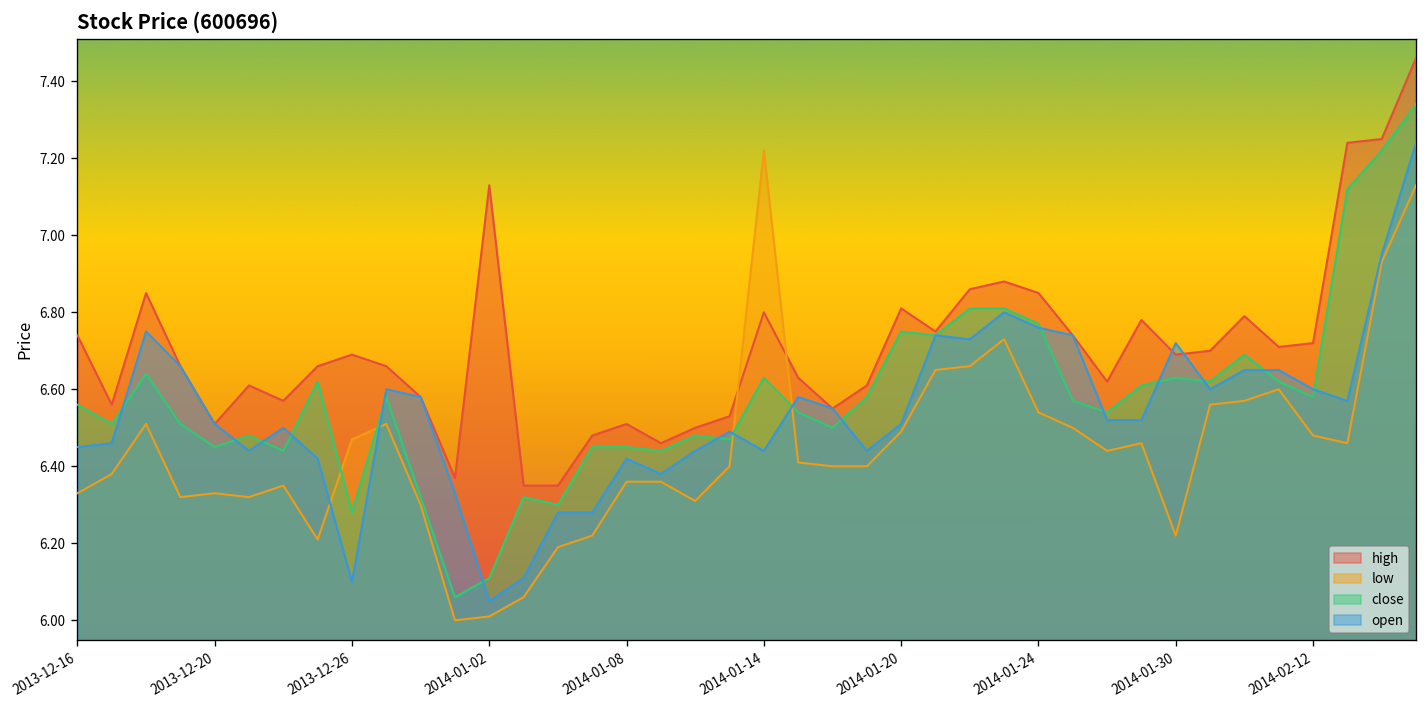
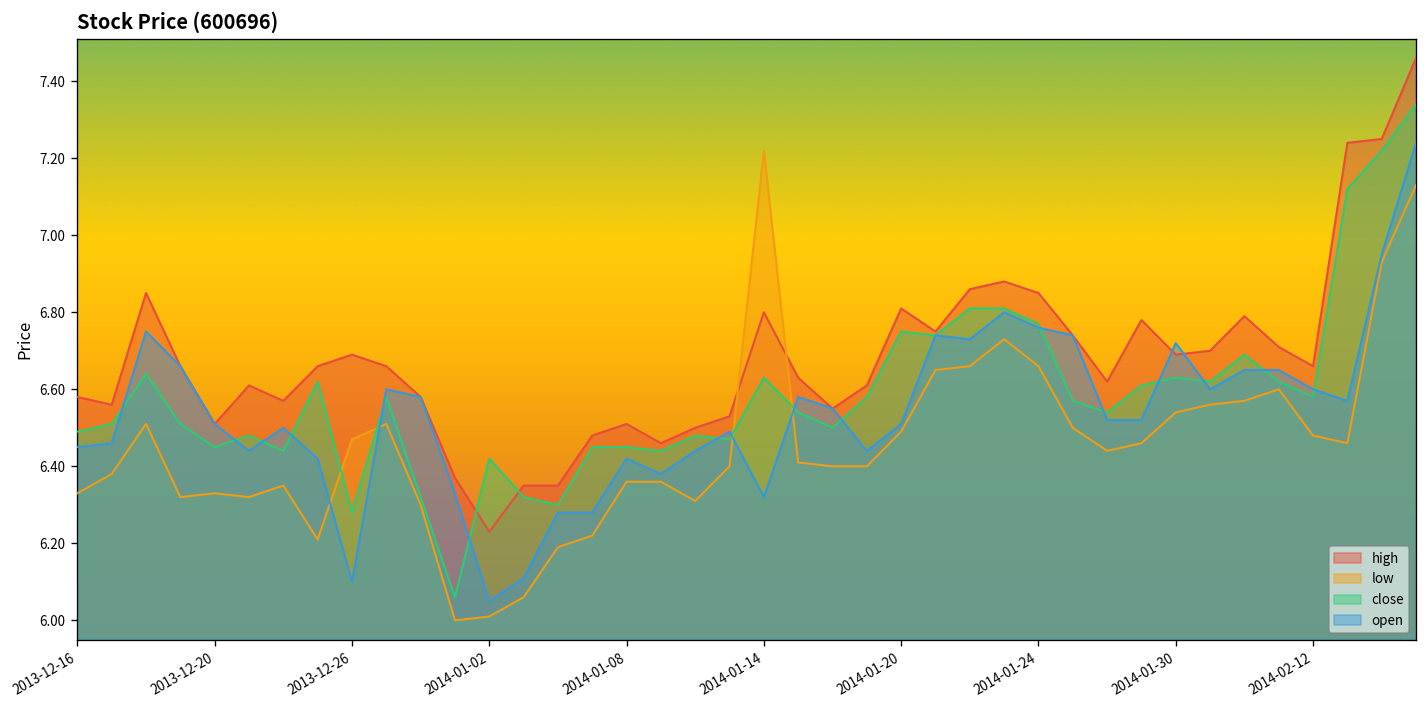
high, 2013-12-16: 6.74 -> 6.58
close, 2013-12-16: 6.56 -> 6.49
high, 2014-01-02: 7.13 -> 6.23
close, 2014-01-02: 6.11 -> 6.42
open, 2014-01-14: 6.44 -> 6.32
low, 2014-01-24: 6.54 -> 6.66
low, 2014-01-30: 6.22 -> 6.54
high, 2014-02-12: 6.72 -> 6.66
